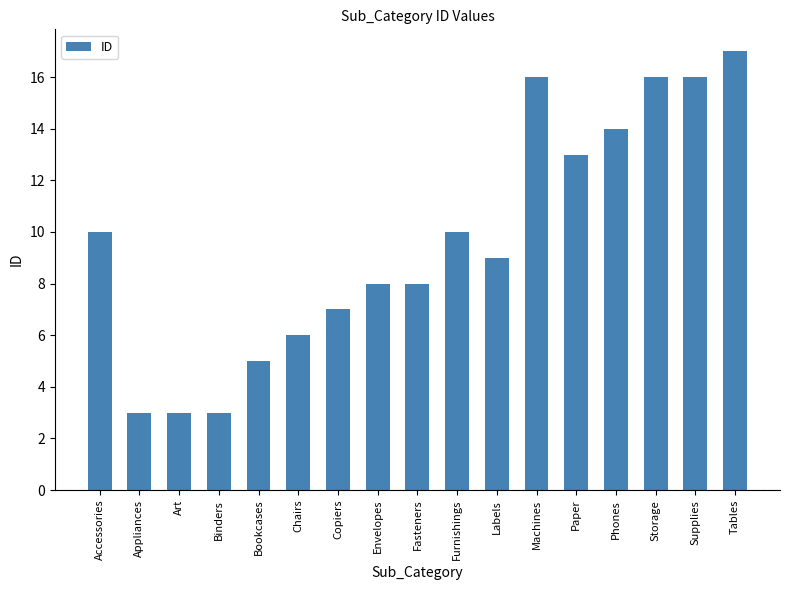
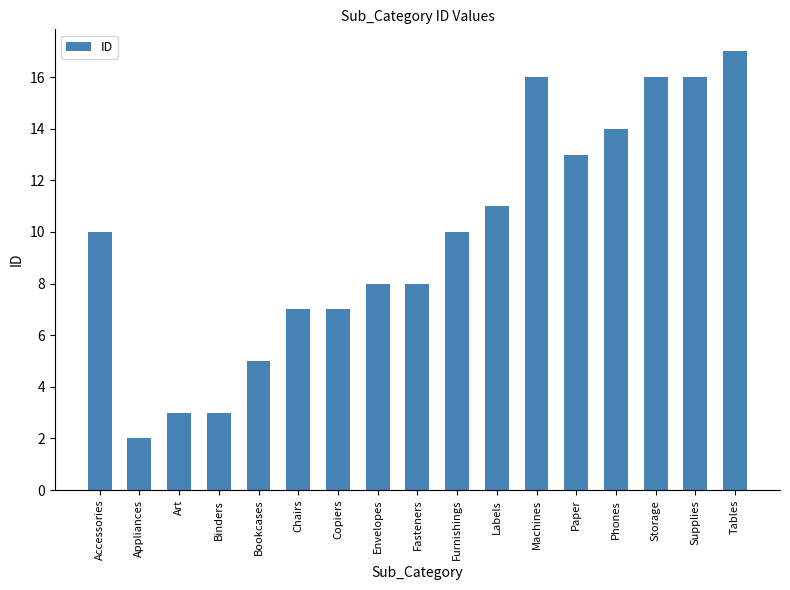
Appliances: 3 -> 2
Chairs: 6 -> 7
Labels: 9 -> 11
